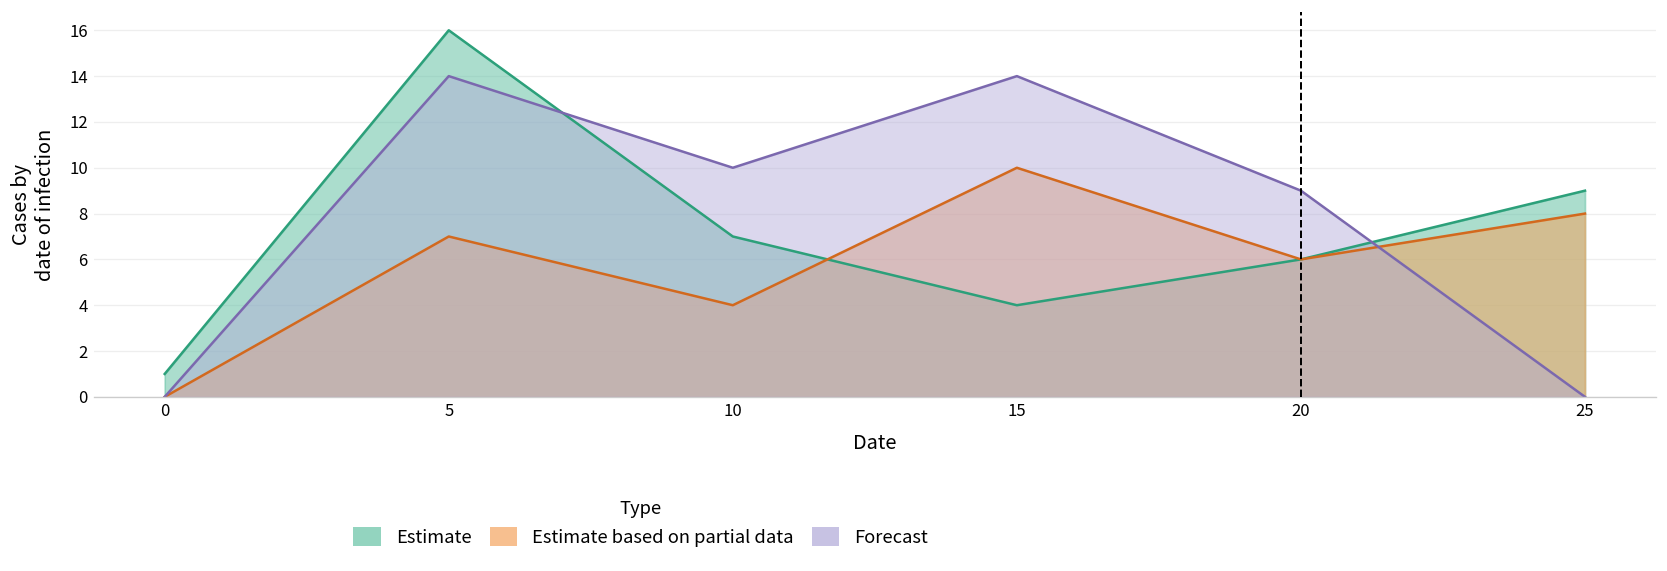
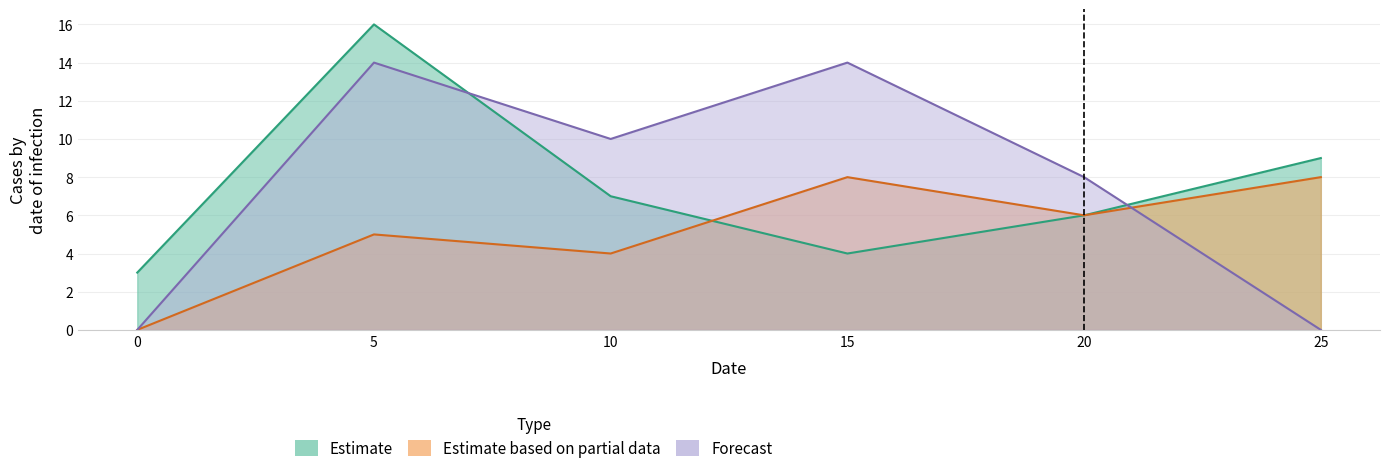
Estimate, 0: 1 -> 3
Estimate based on partial data, 5: 7 -> 5
Estimate based on partial data, 15: 10 -> 8
Forecast, 20: 9 -> 8
